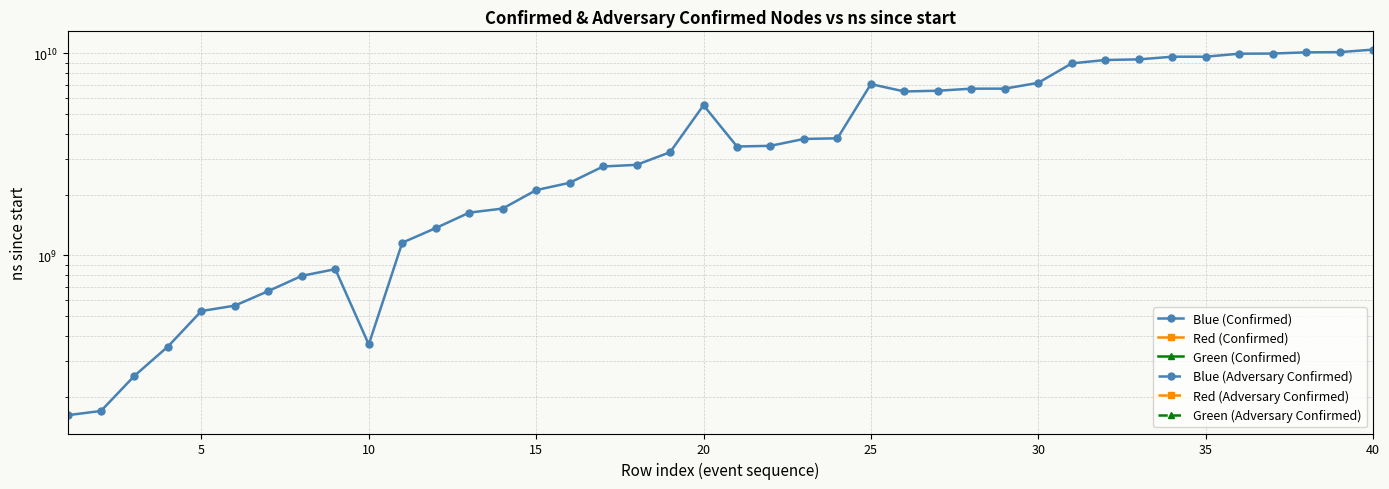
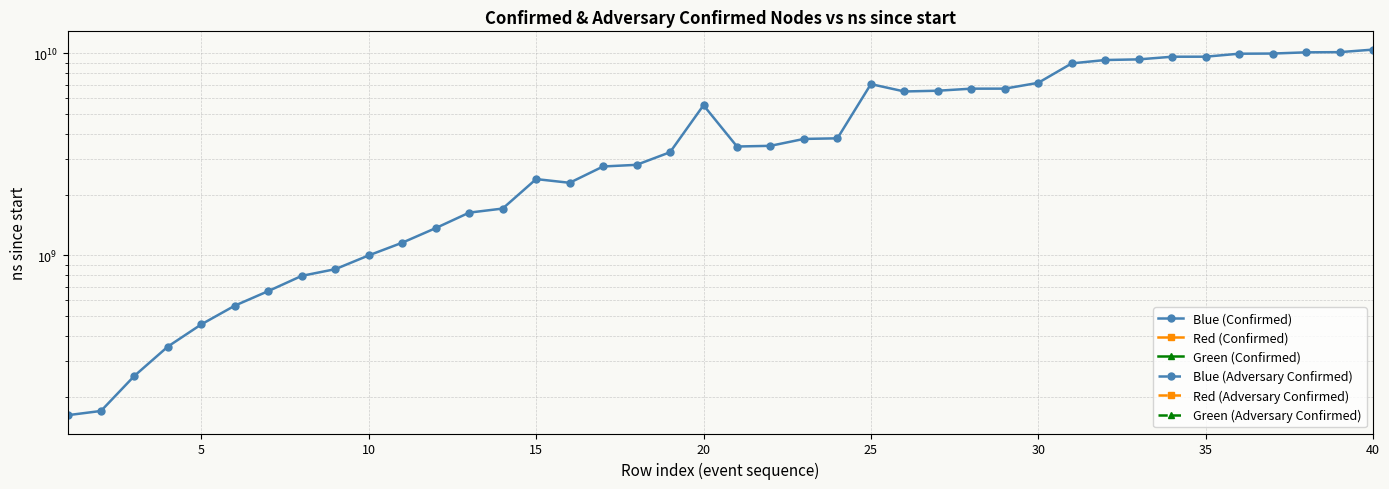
Blue (Confirmed), 5: 530000000 -> 460000000
Blue (Confirmed), 10: 360000000 -> 1000000000
Blue (Confirmed), 15: 2100000000 -> 2400000000
